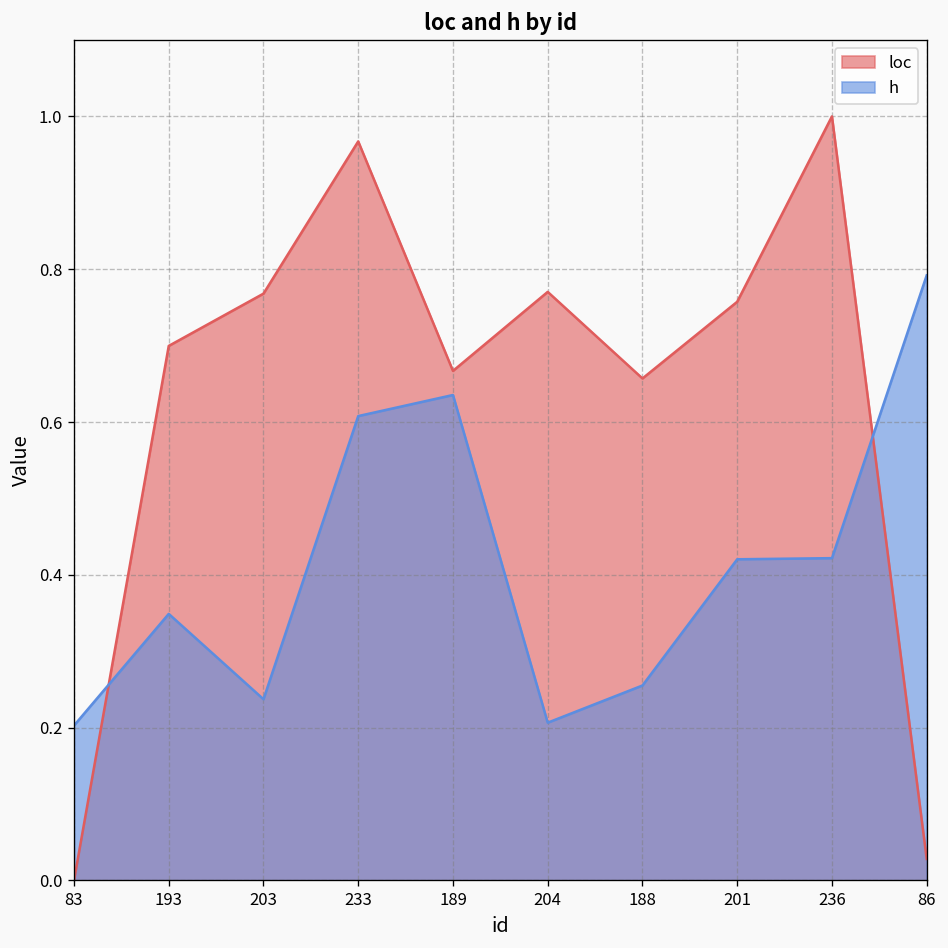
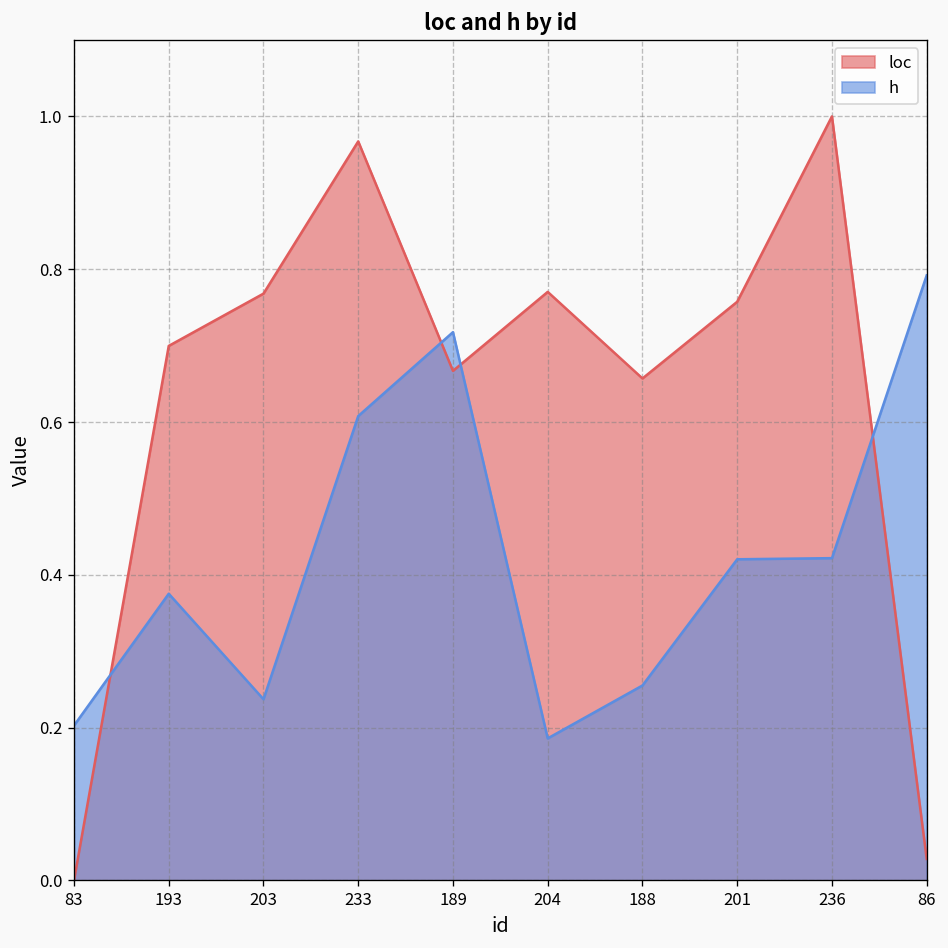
h, 193: 0.35 -> 0.38
h, 189: 0.64 -> 0.72
h, 204: 0.21 -> 0.19
